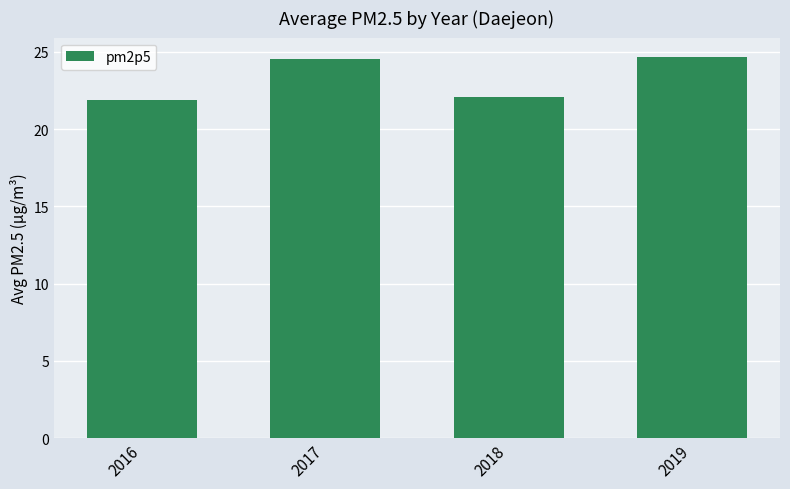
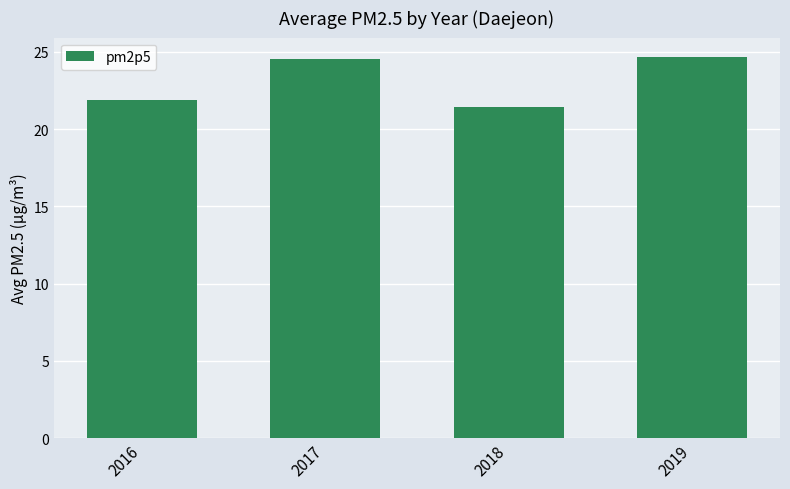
2018: 22.0 -> 21.4
